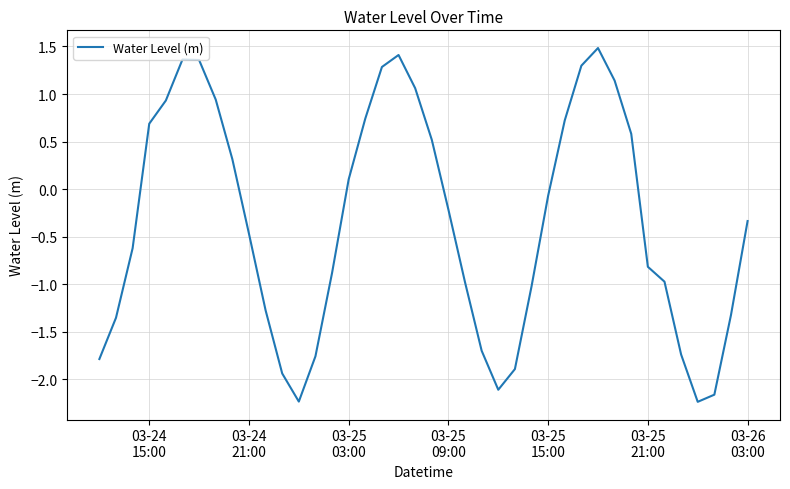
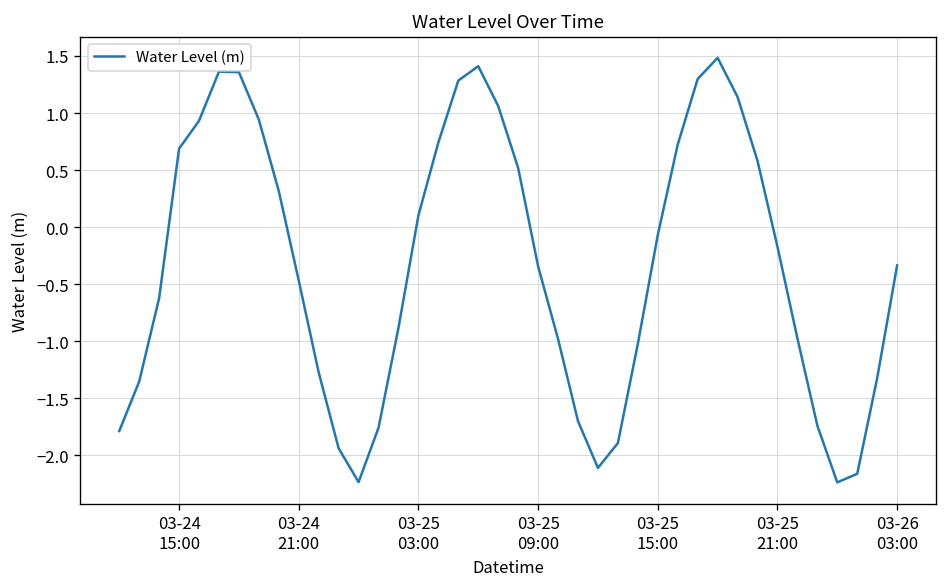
03-25 09:00: -0.2 -> -0.3
03-25 21:00: -0.8 -> -0.2
